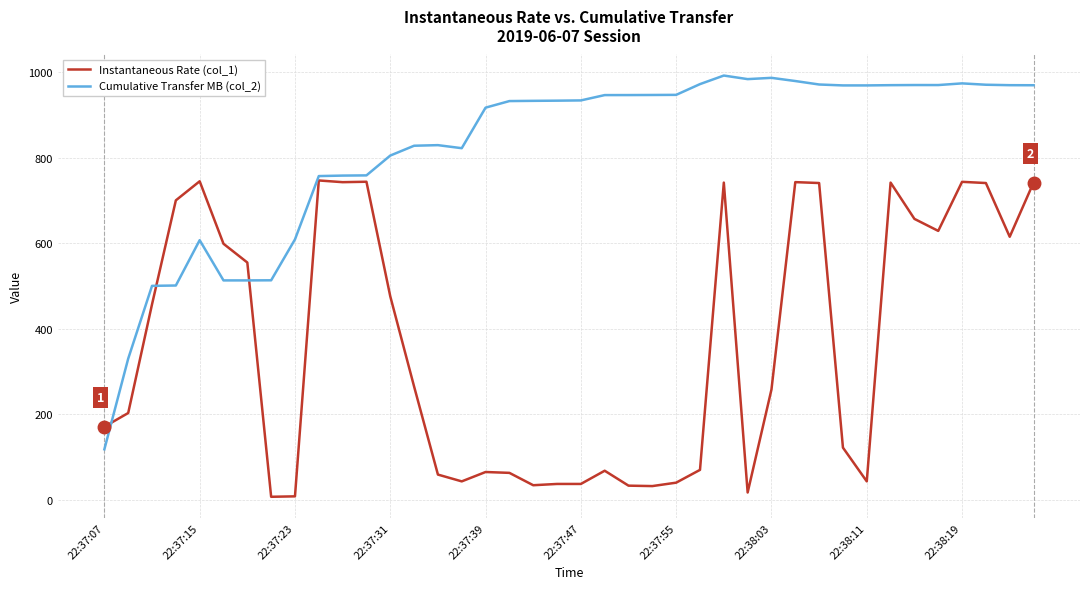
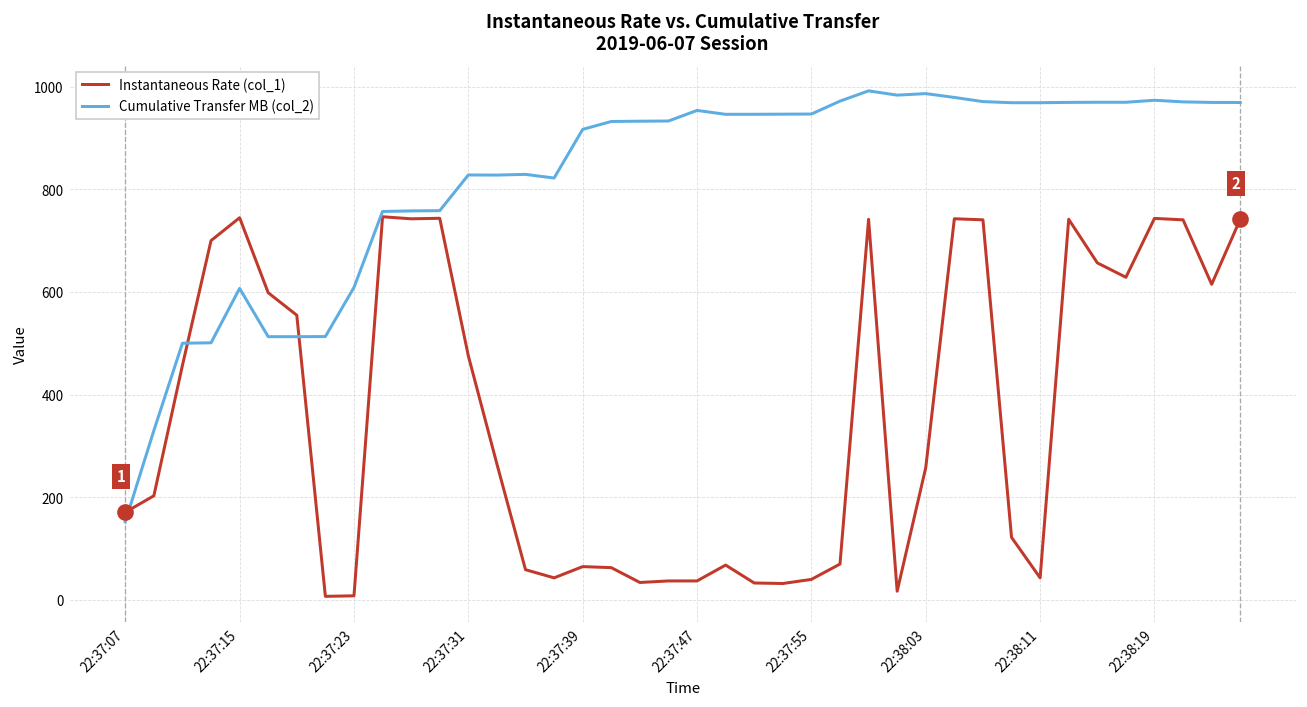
Cumulative Transfer MB (col_2), 22:37:07: 120 -> 150
Cumulative Transfer MB (col_2), 22:37:31: 800 -> 830
Cumulative Transfer MB (col_2), 22:37:47: 930 -> 950
